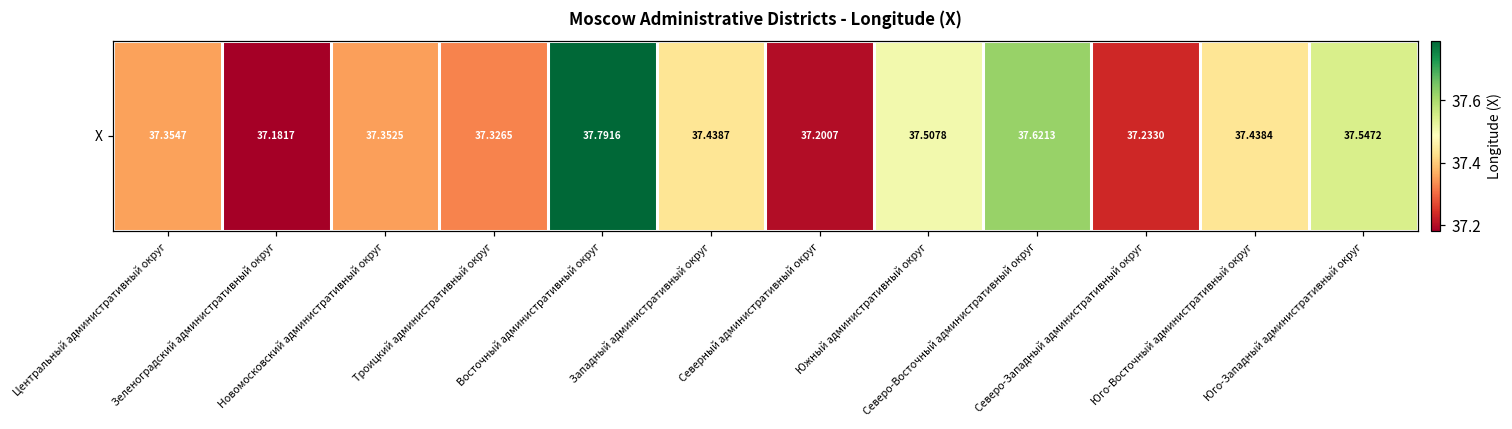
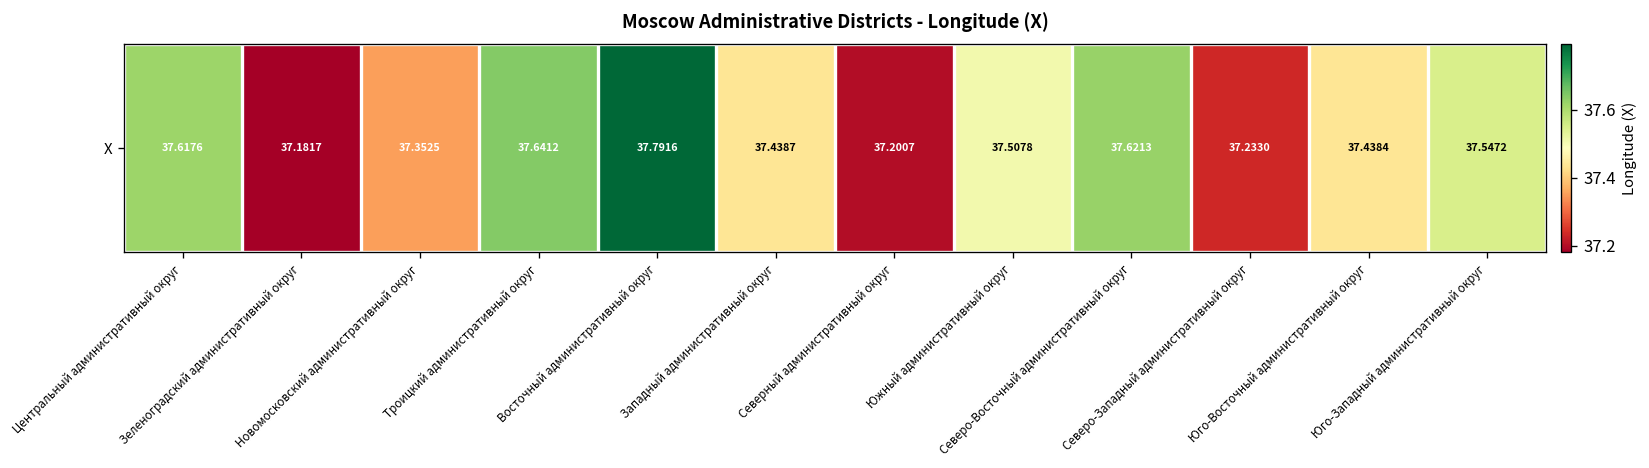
X, Центральный административный округ: 37.3547 -> 37.6176
X, Троицкий административный округ: 37.3265 -> 37.6412
